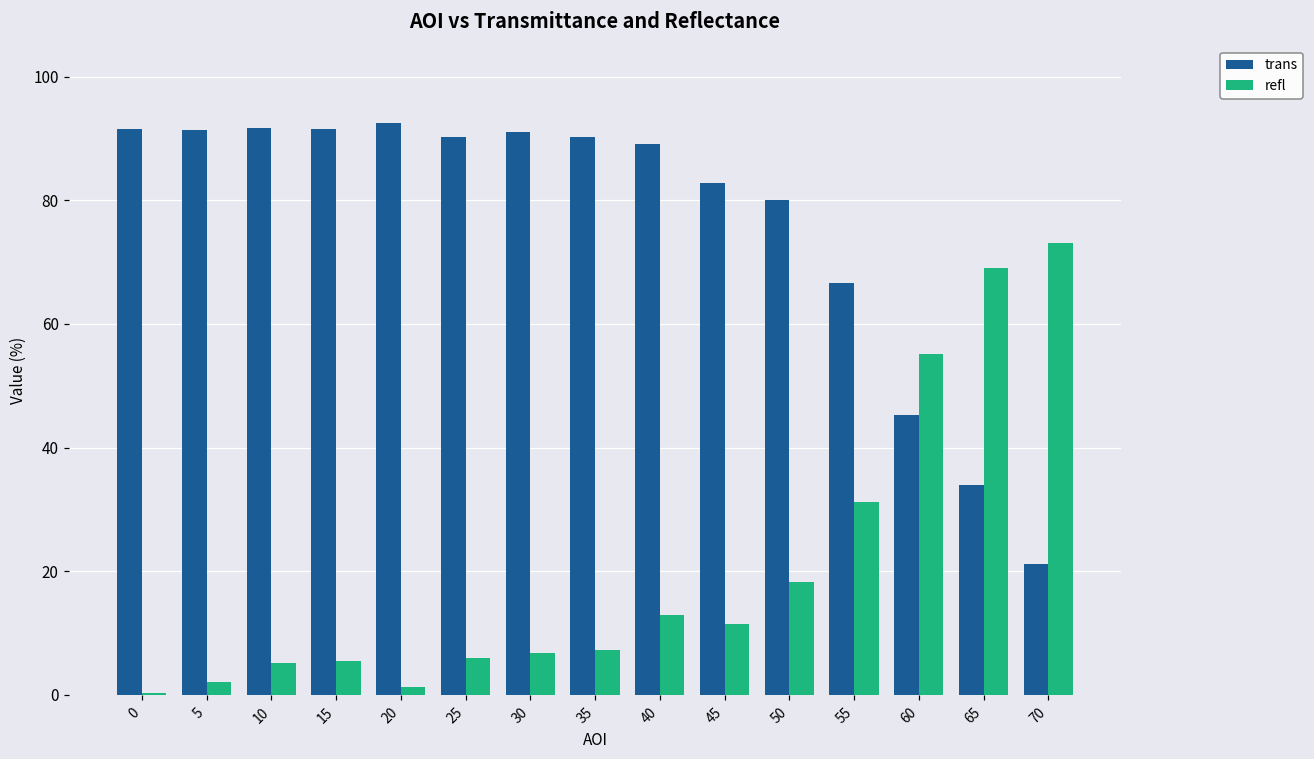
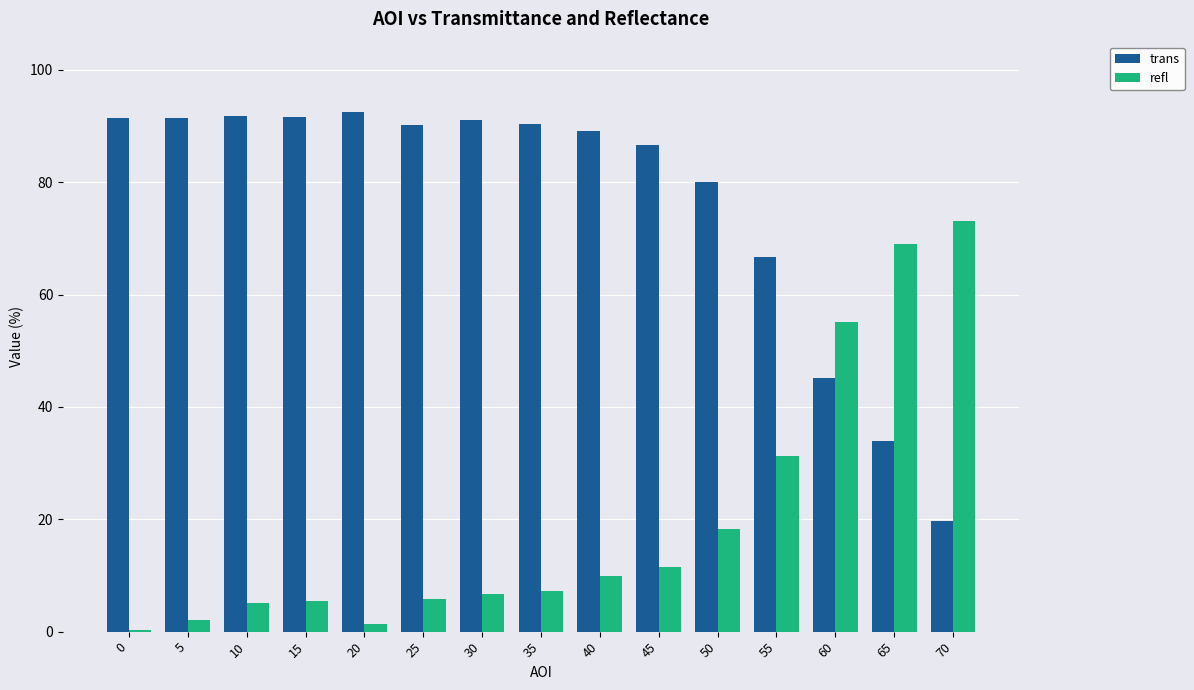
refl, 40: 13 -> 10
trans, 45: 83 -> 87
trans, 70: 21 -> 20
